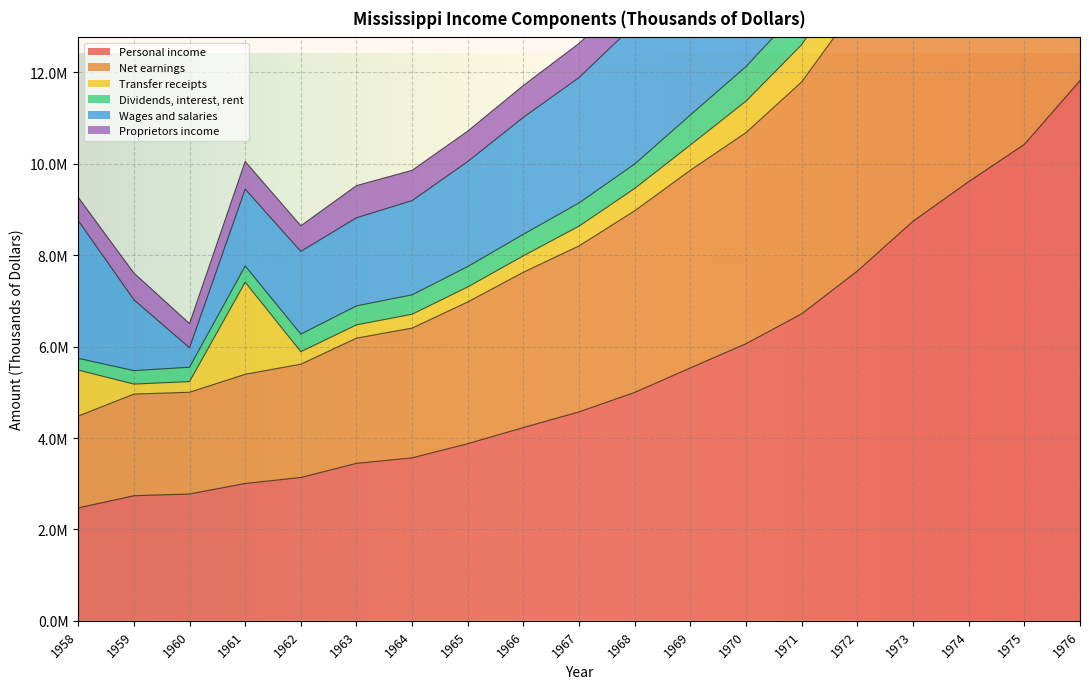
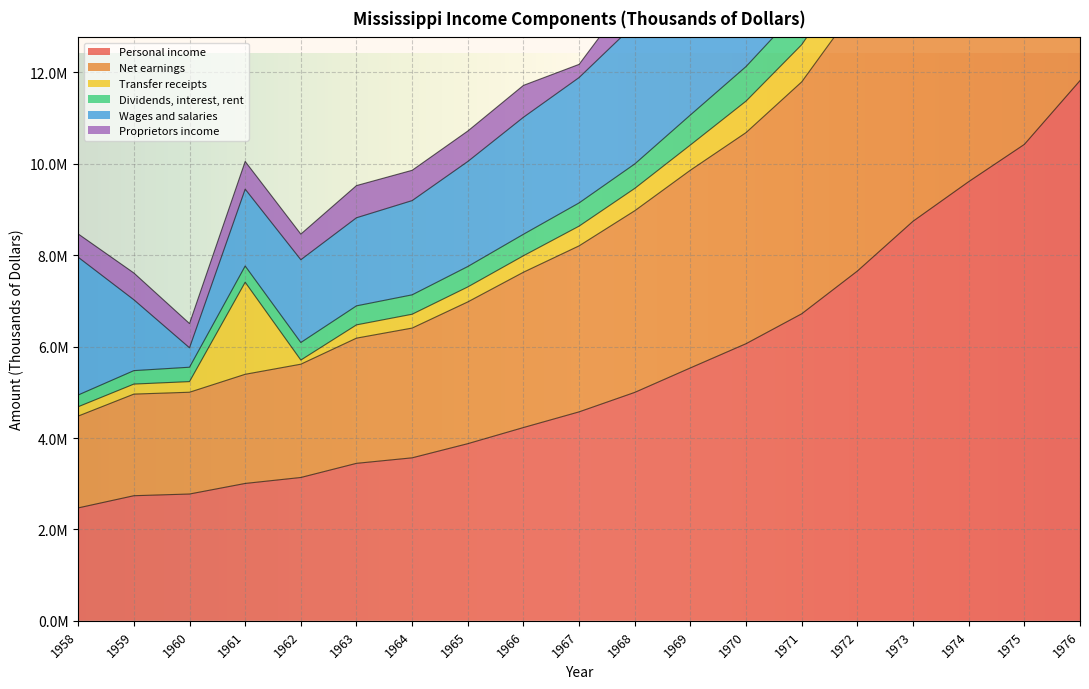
Transfer receipts, 1958: 1000000 -> 200000
Transfer receipts, 1962: 300000 -> 100000
Proprietors income, 1967: 700000 -> 300000
